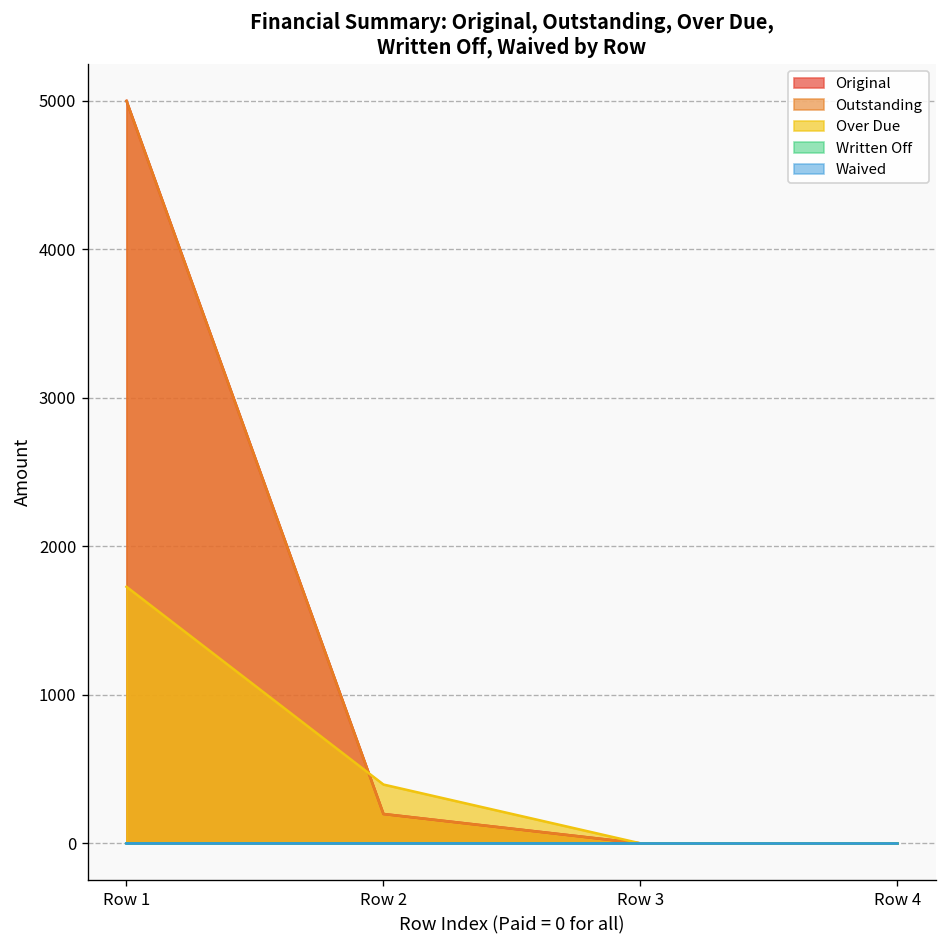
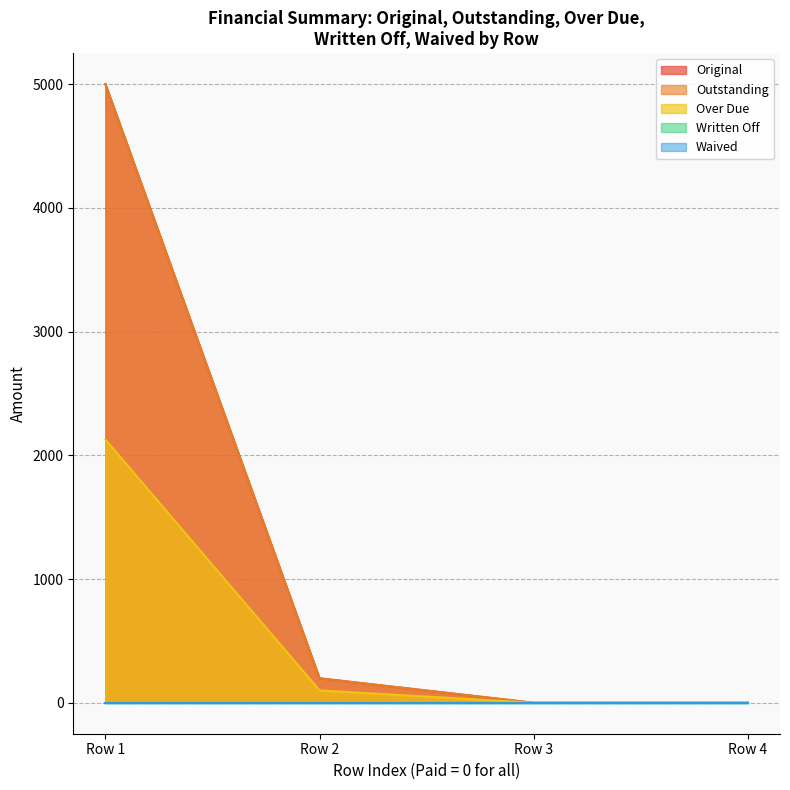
Over Due, Row 1: 1730 -> 2130
Over Due, Row 2: 400 -> 100
